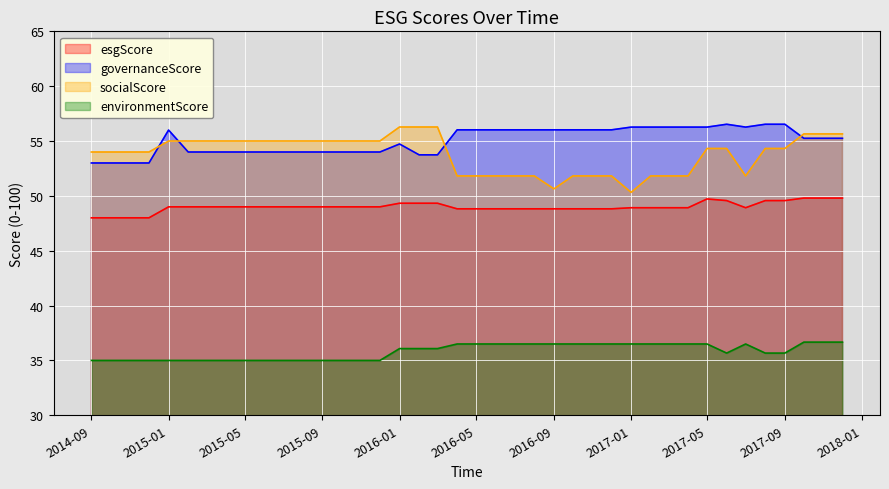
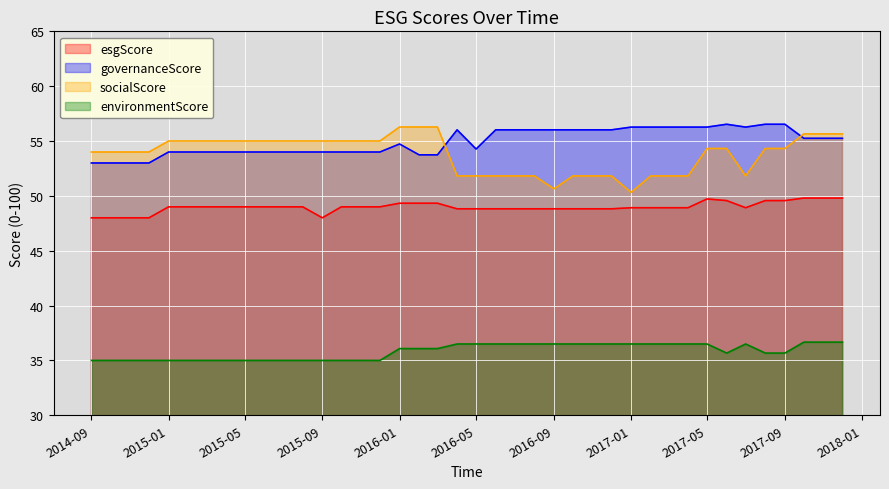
governanceScore, 2015-01: 56 -> 54
esgScore, 2015-09: 49 -> 48
governanceScore, 2016-05: 56.0 -> 54.3
